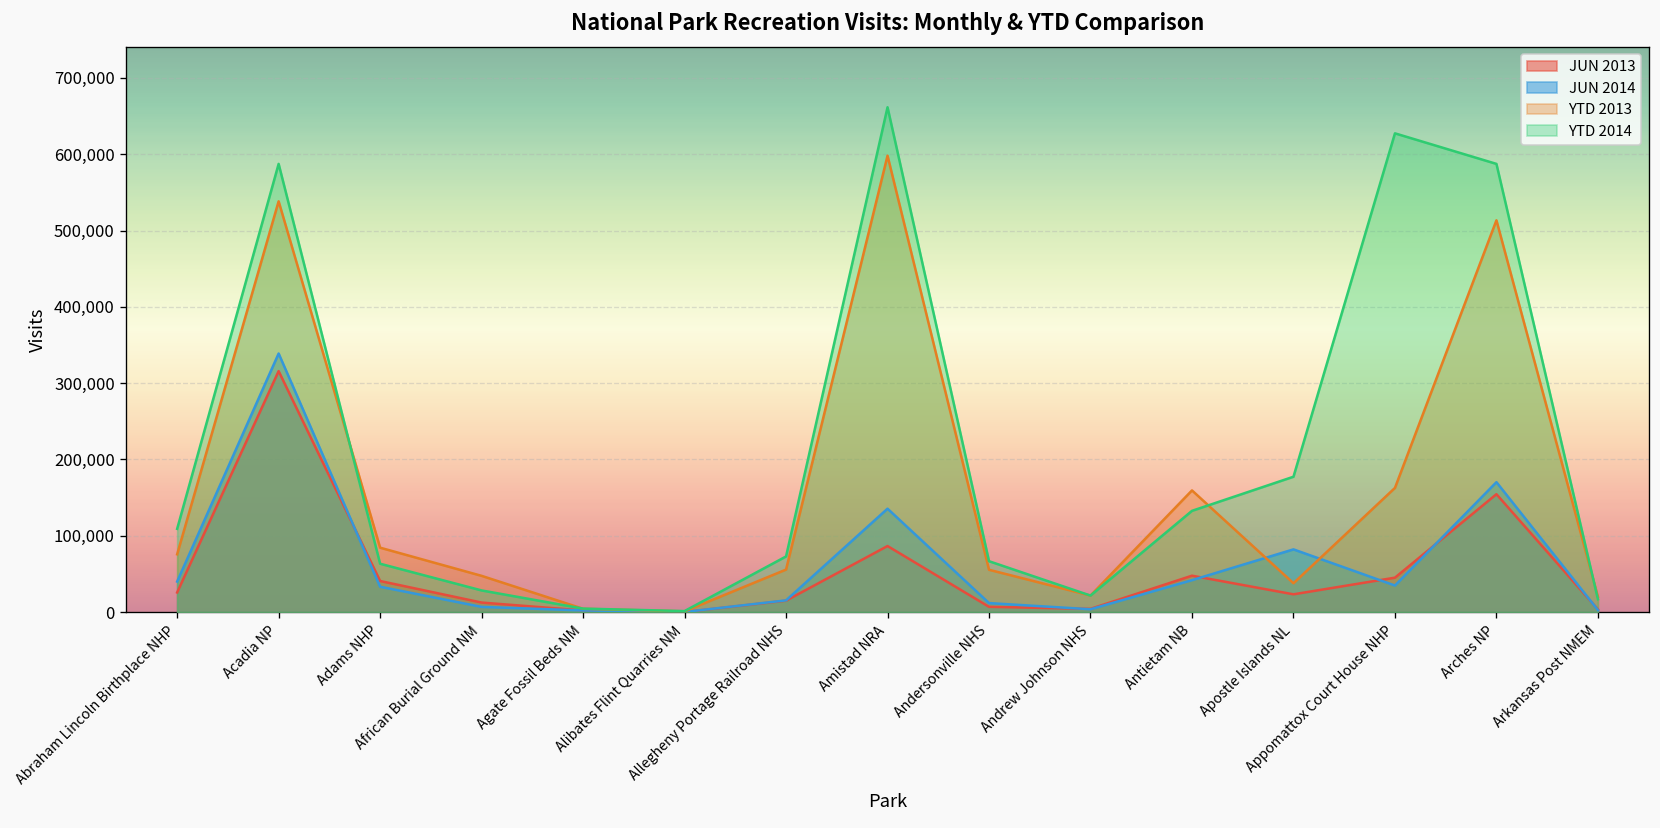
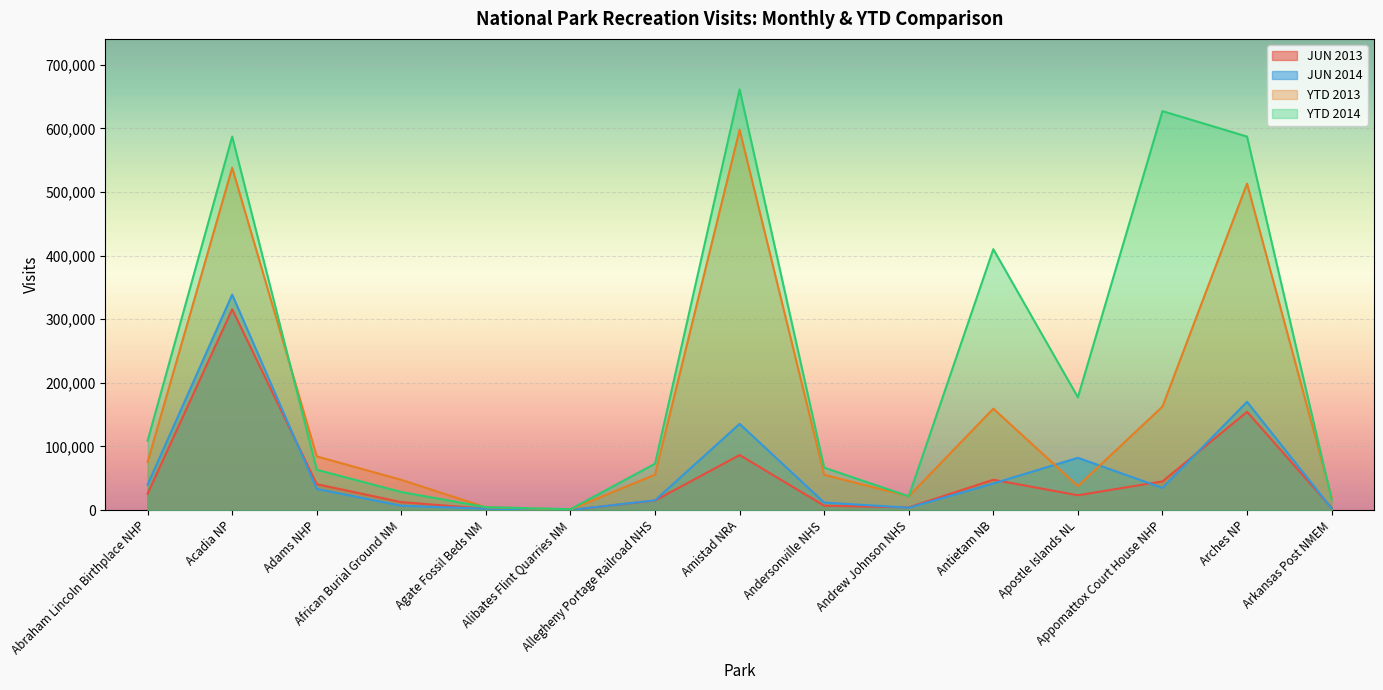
YTD 2014, Antietam NB: 130,000 -> 410,000
